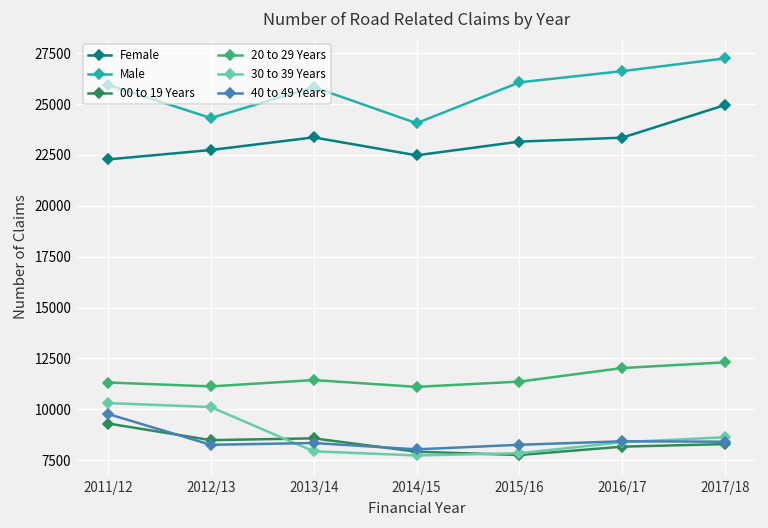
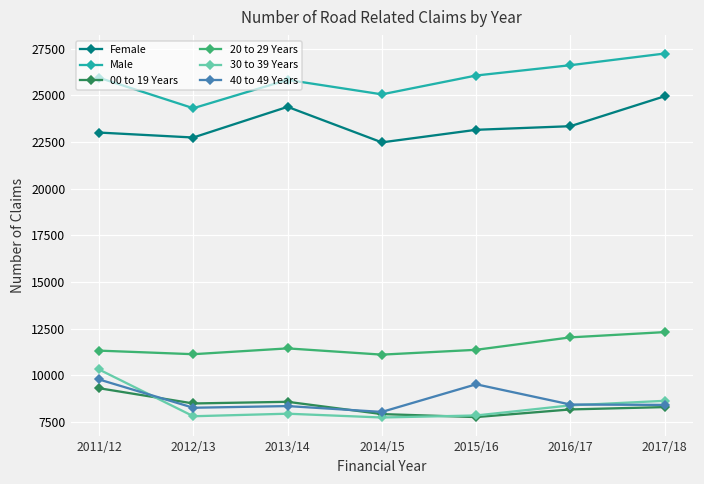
Female, 2011/12: 22300 -> 23000
30 to 39 Years, 2012/13: 10100 -> 7800
Female, 2013/14: 23400 -> 24400
Male, 2014/15: 24100 -> 25100
40 to 49 Years, 2015/16: 8300 -> 9500
